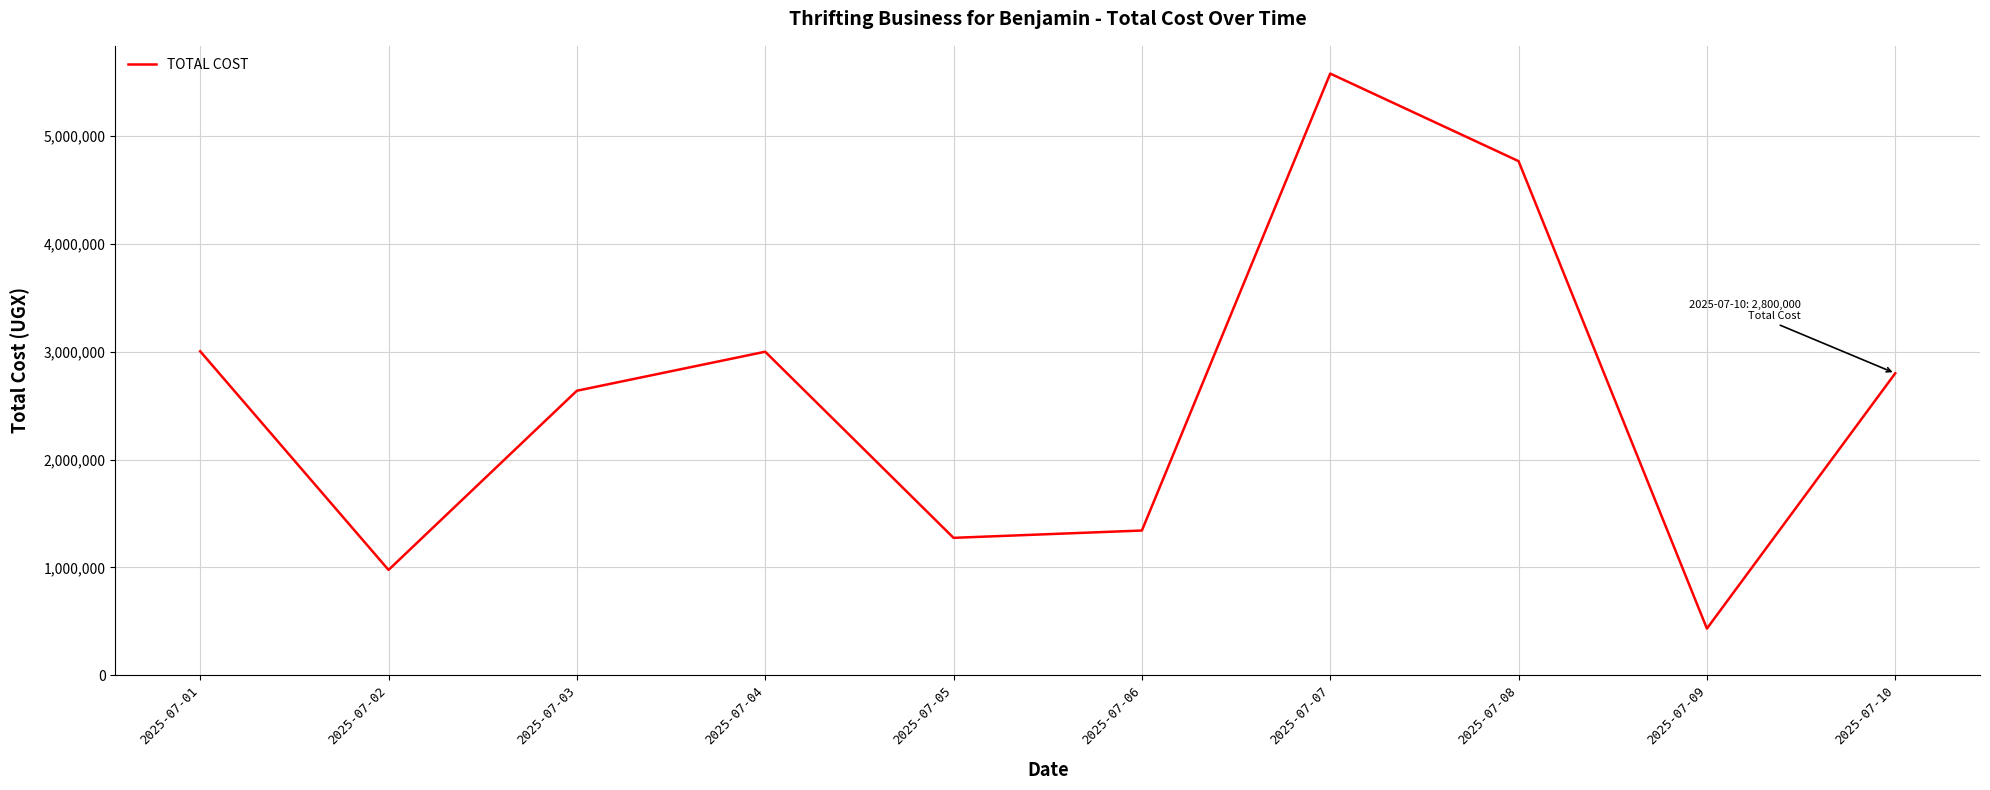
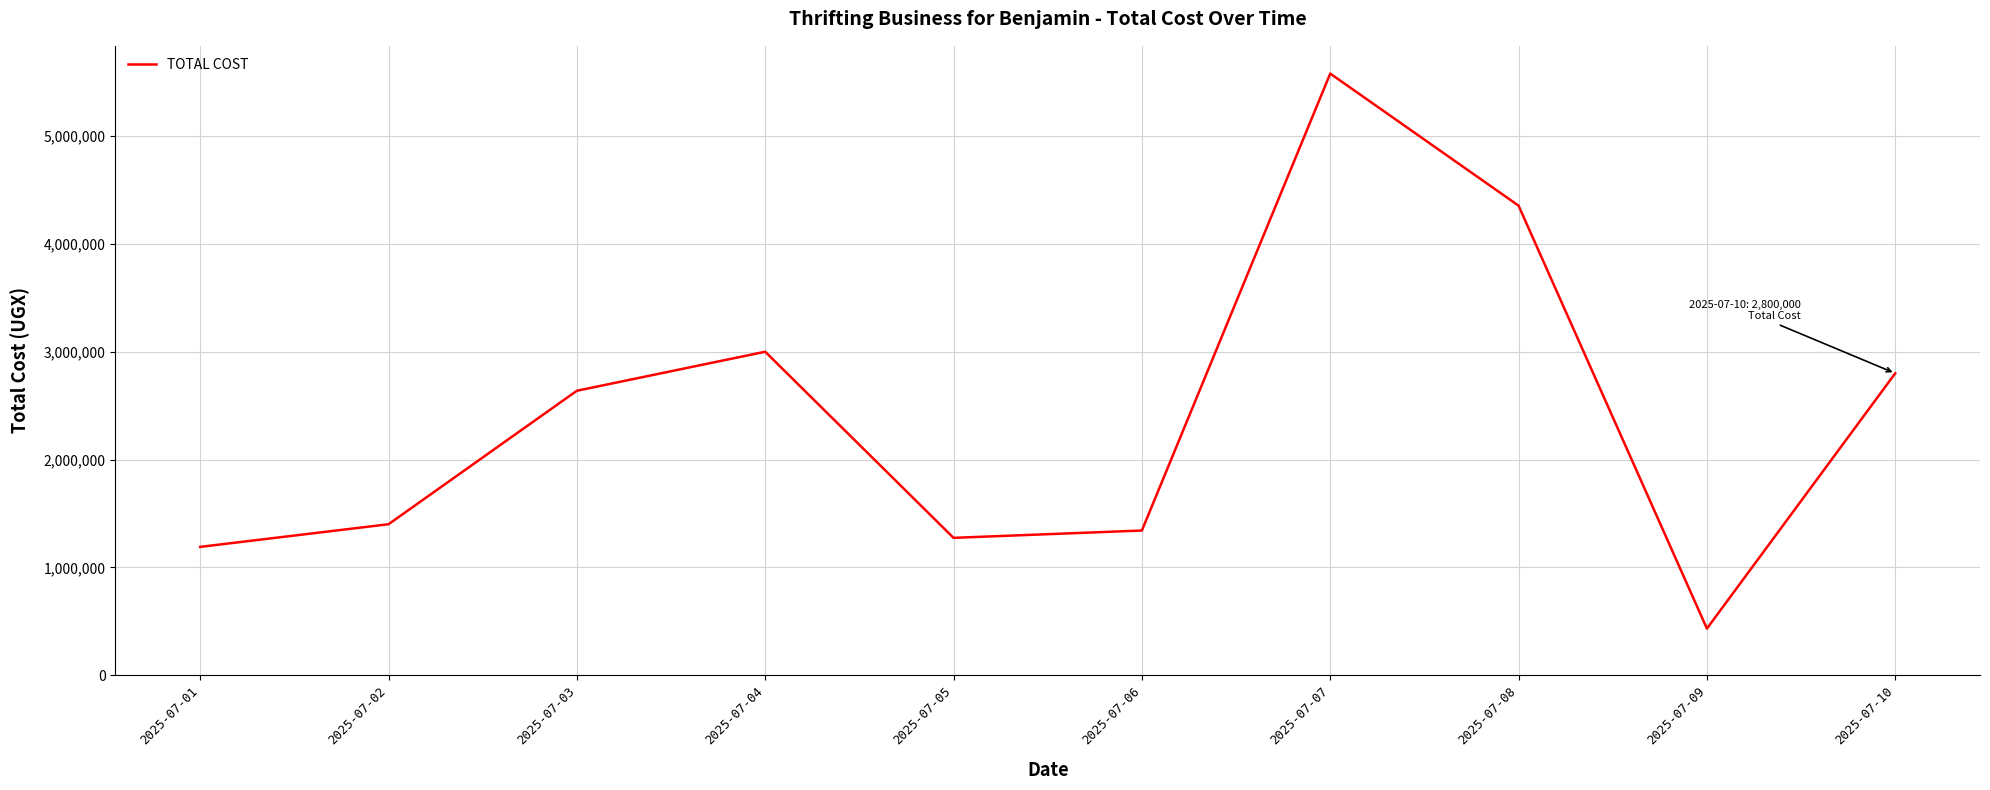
2025-07-01: 3,000,000 -> 1,190,000
2025-07-02: 980,000 -> 1,400,000
2025-07-08: 4,770,000 -> 4,360,000
